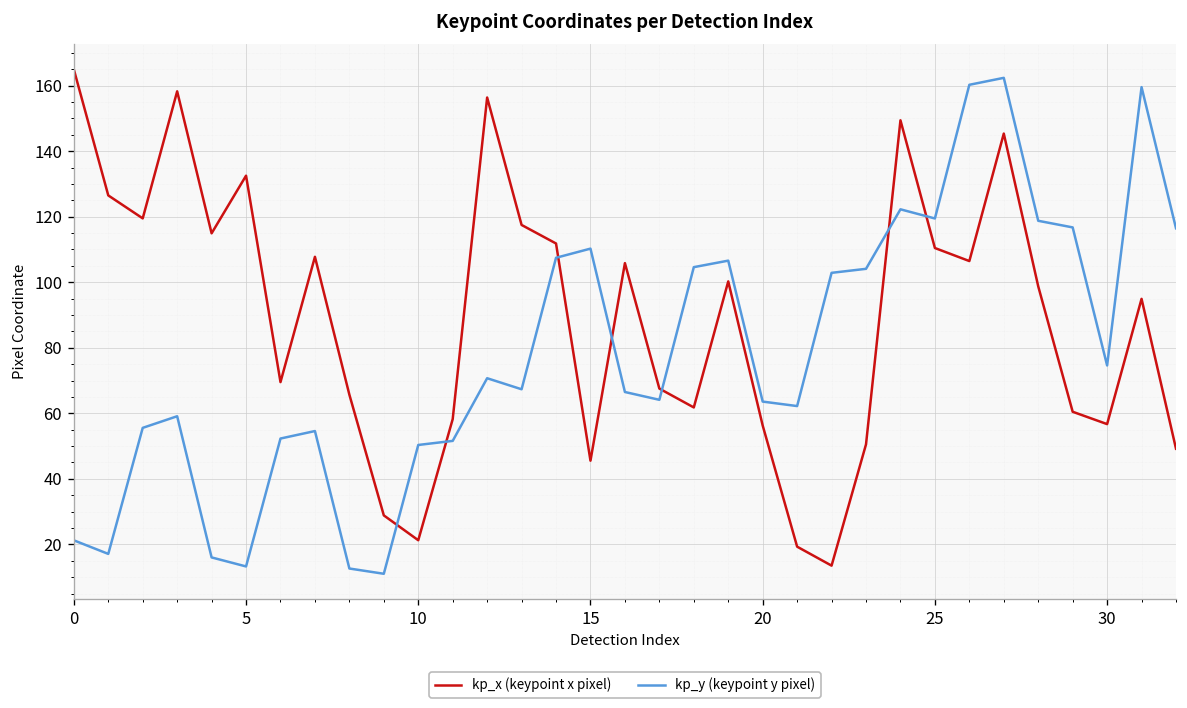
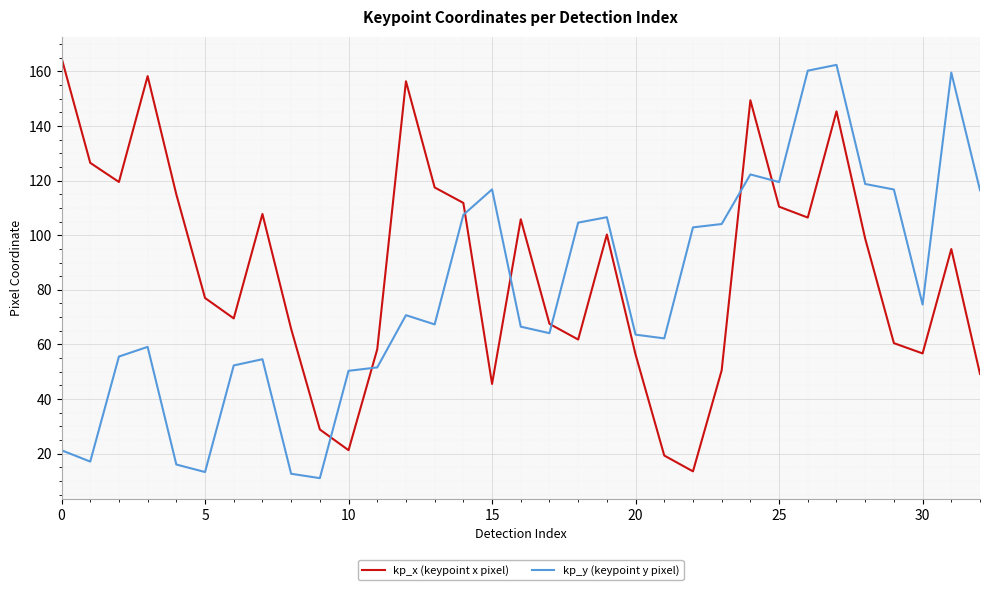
kp_x (keypoint x pixel), 5: 133 -> 77
kp_y (keypoint y pixel), 15: 110 -> 117
